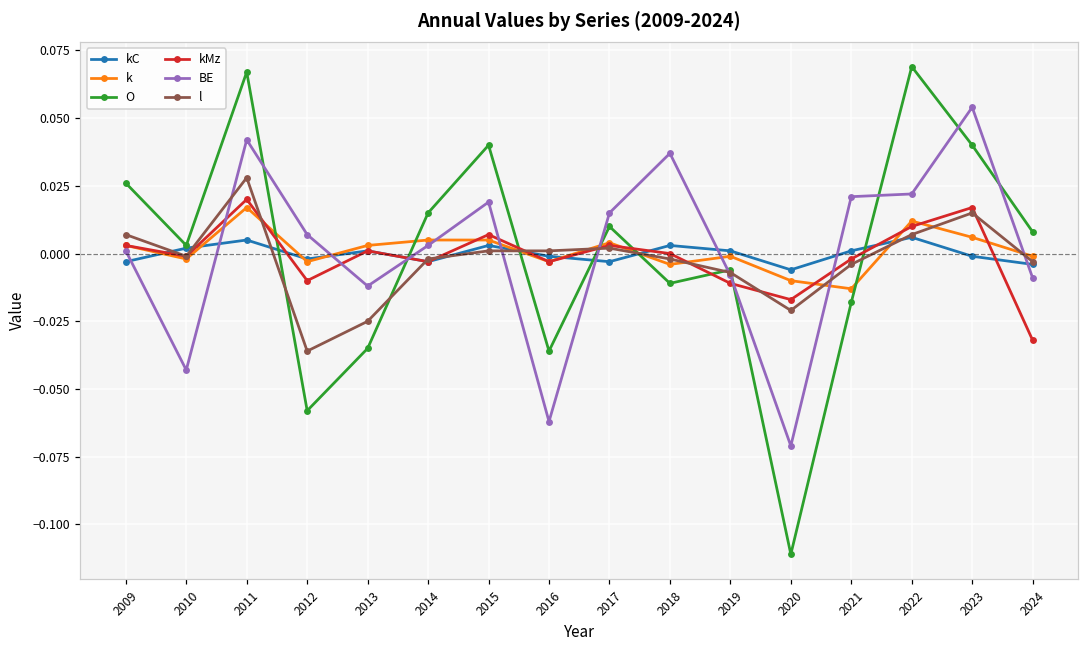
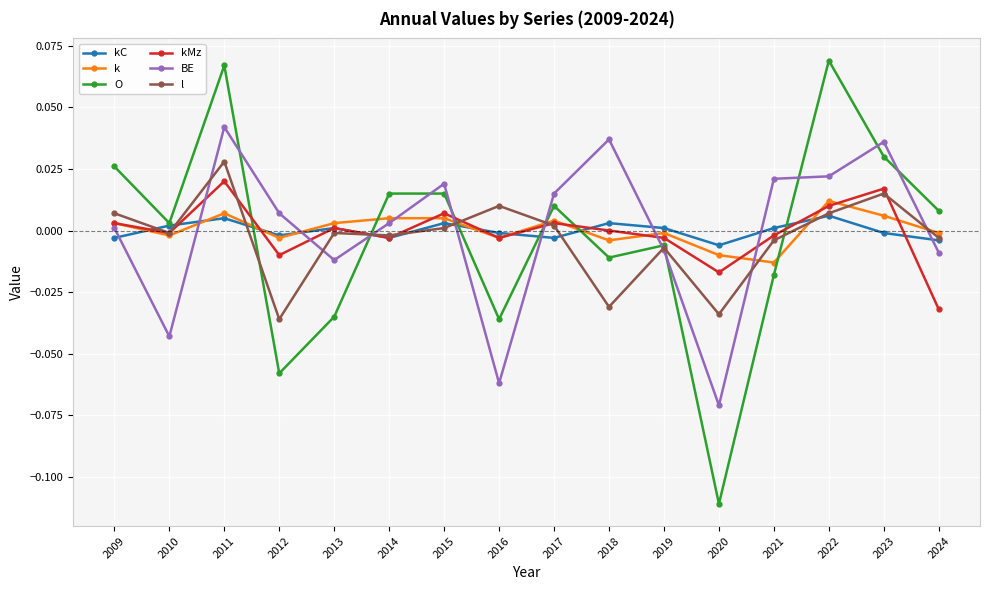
k, 2011: 0.017 -> 0.007
l, 2013: -0.025 -> -0.001
O, 2015: 0.040 -> 0.015
l, 2016: 0.001 -> 0.010
l, 2018: -0.002 -> -0.031
kMz, 2019: -0.011 -> -0.003
l, 2020: -0.021 -> -0.034
O, 2023: 0.04 -> 0.03
BE, 2023: 0.054 -> 0.036
